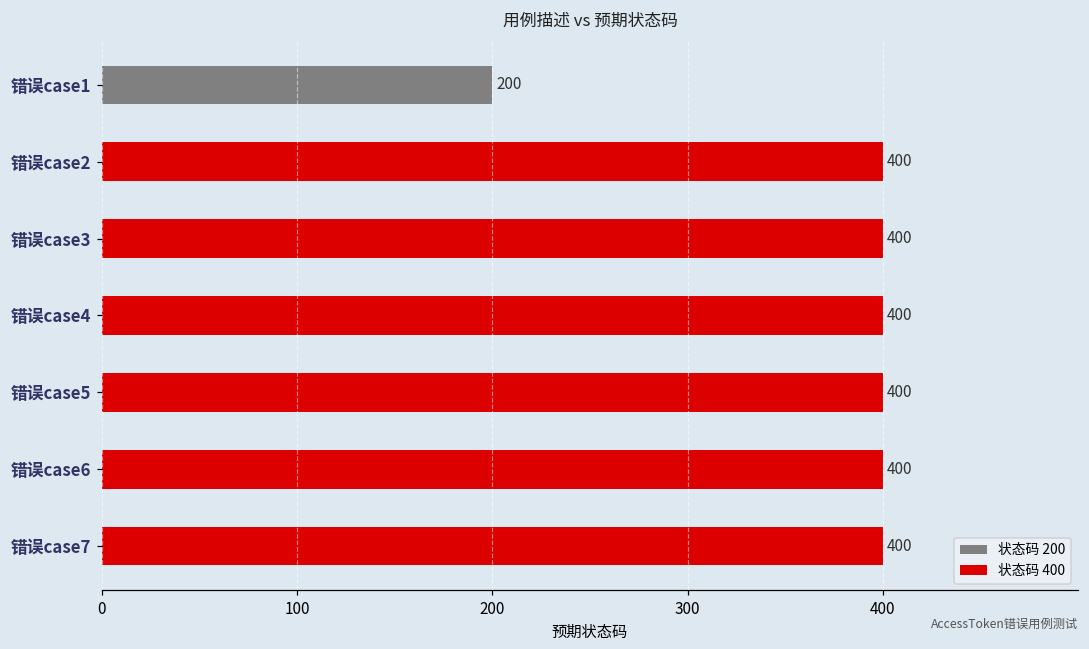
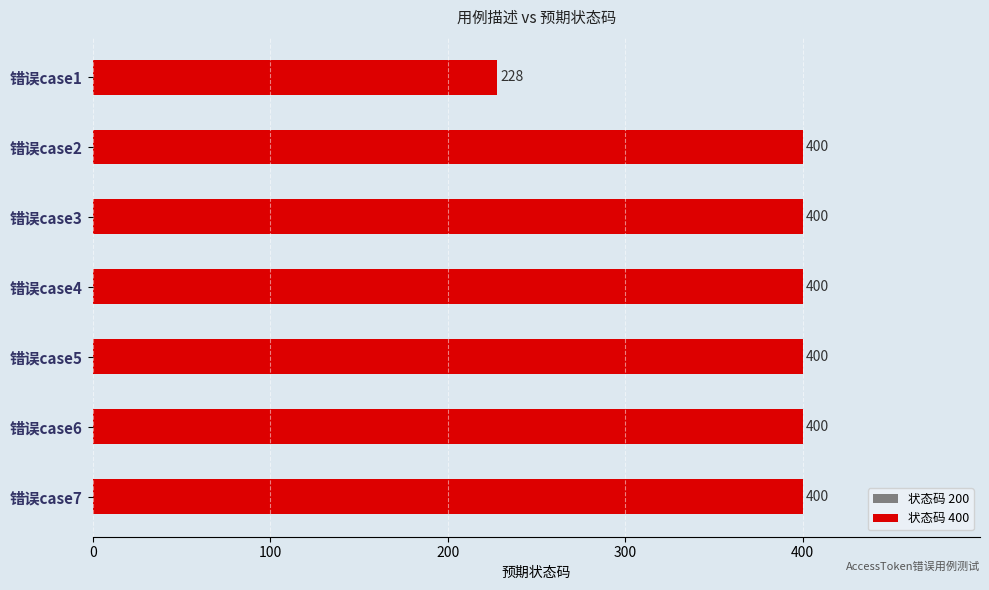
错误case1: 200 -> 228
